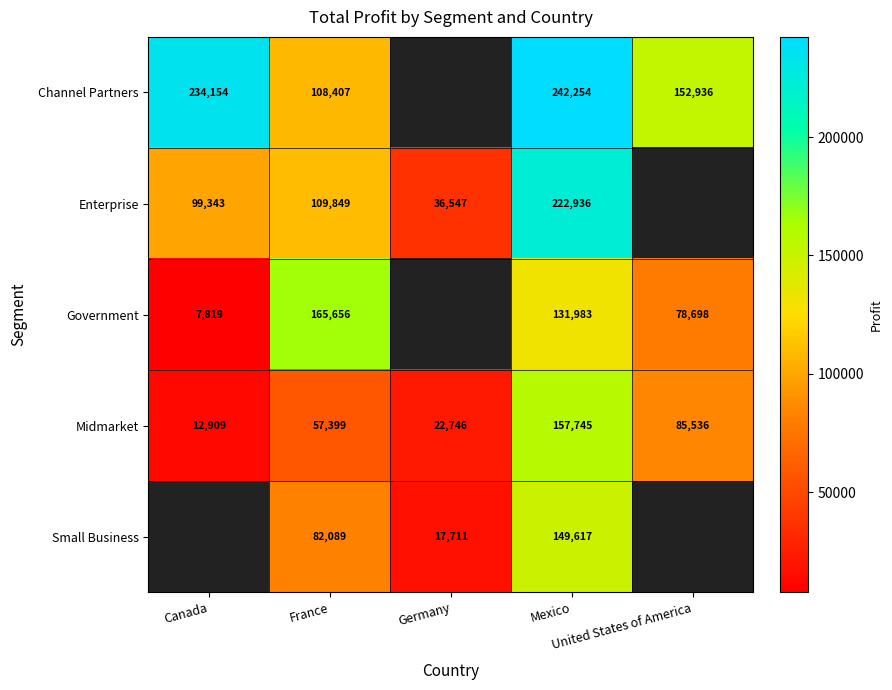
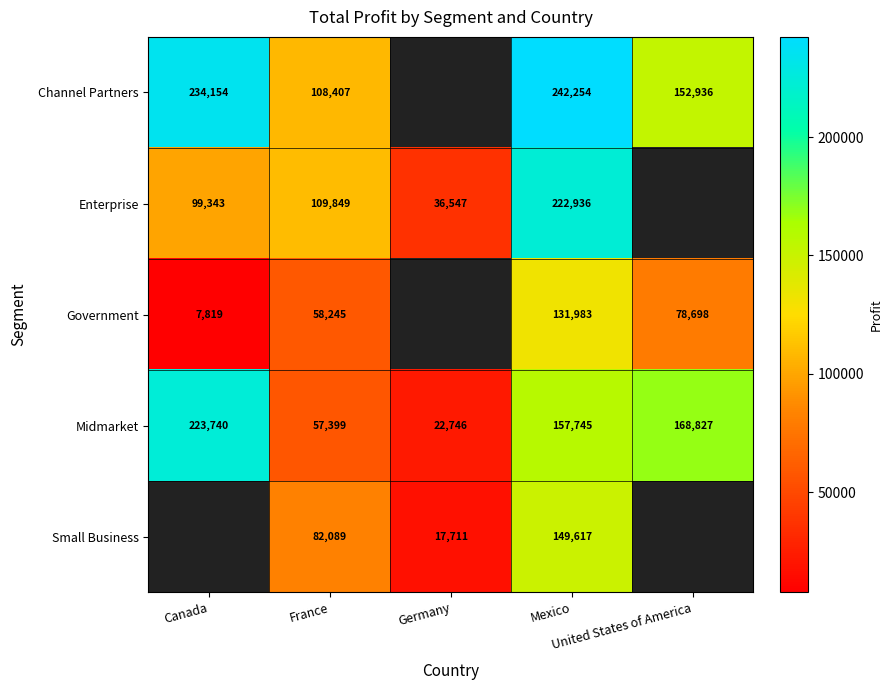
Government, France: 165,656 -> 58,245
Midmarket, Canada: 12,909 -> 223,740
Midmarket, United States of America: 85,536 -> 168,827
